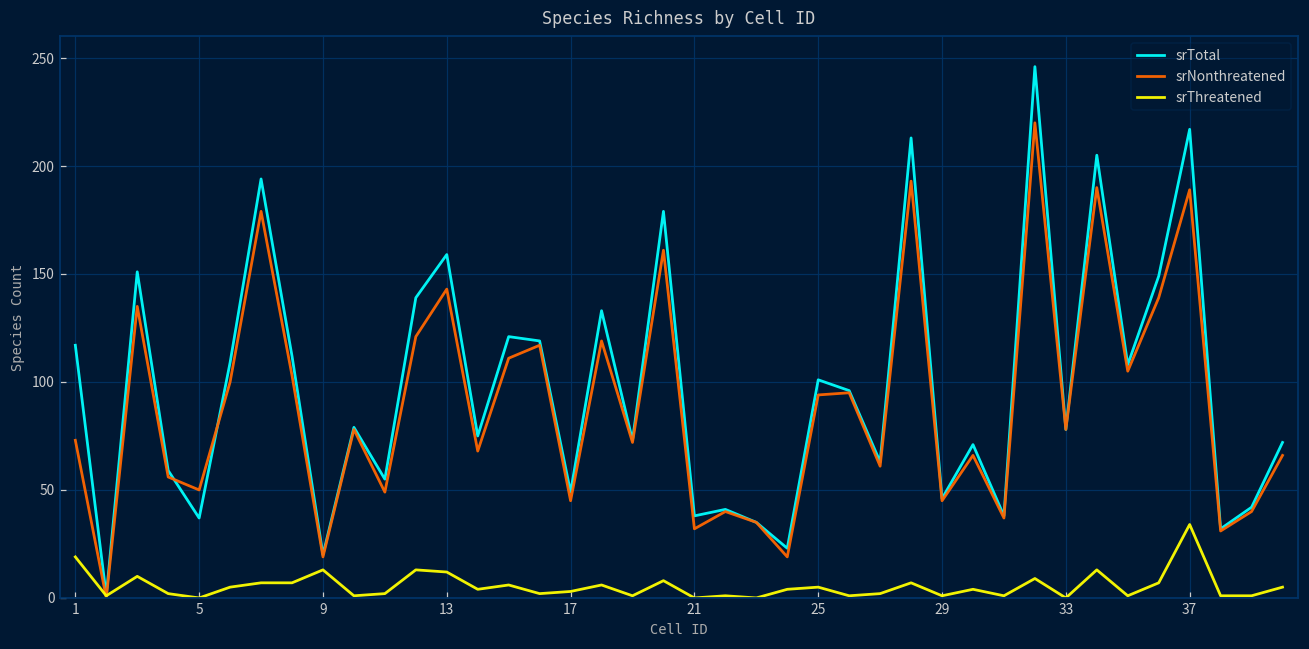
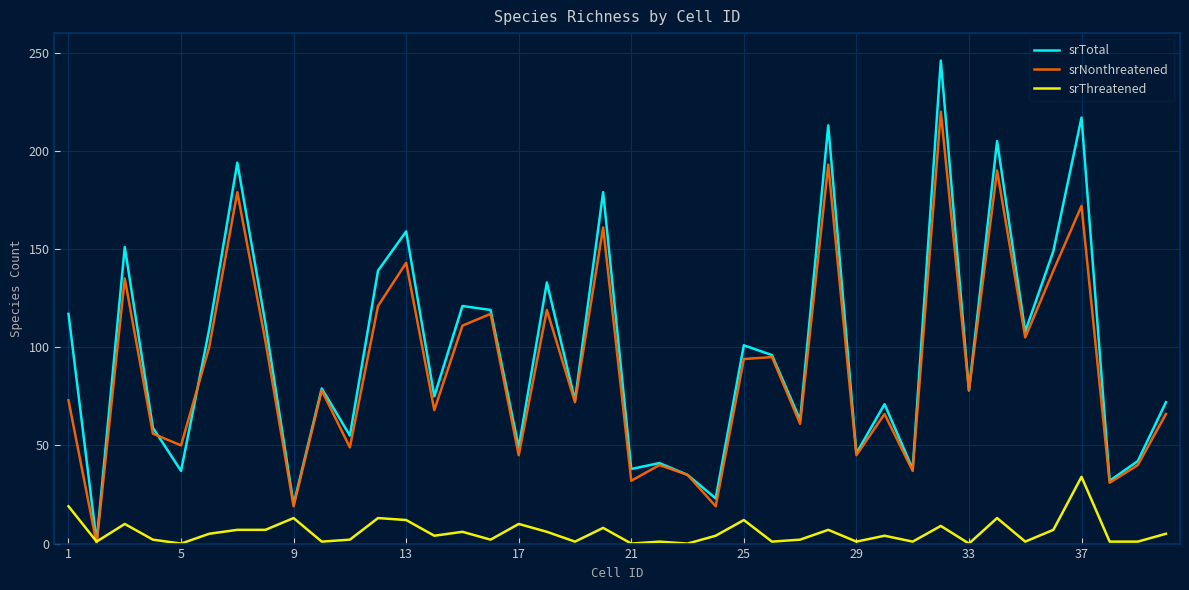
srThreatened, 17: 3 -> 10
srThreatened, 25: 5 -> 12
srNonthreatened, 37: 189 -> 172
